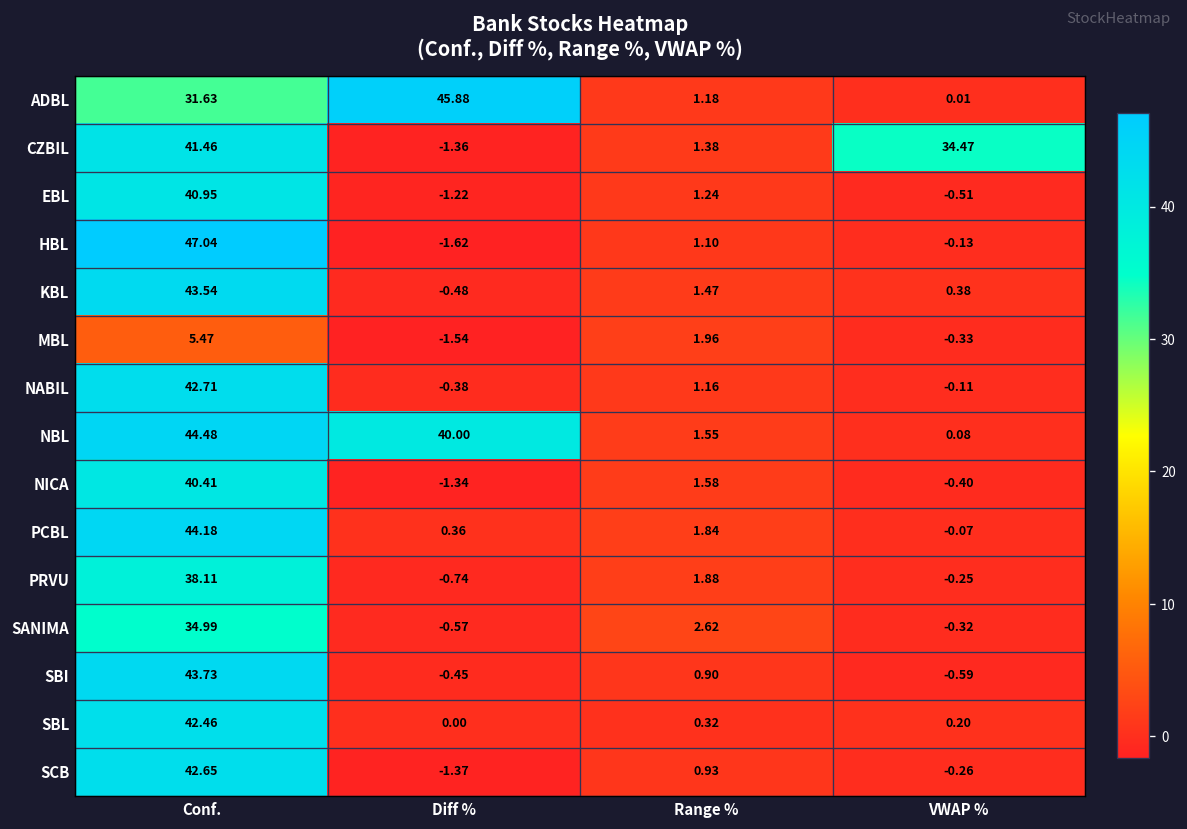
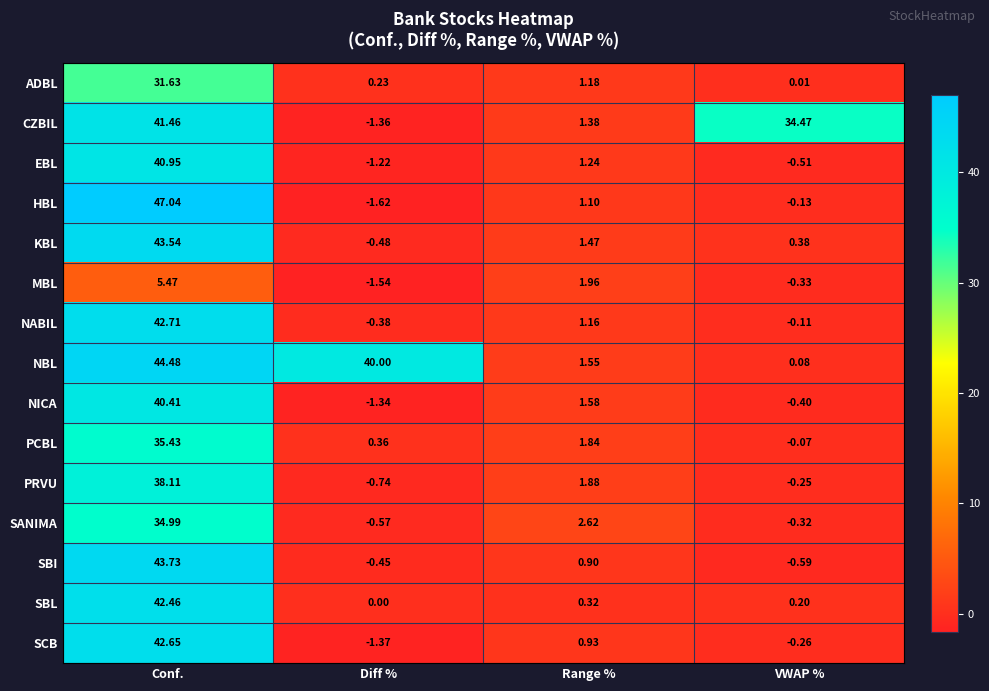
ADBL, Diff %: 45.88 -> 0.23
PCBL, Conf.: 44.18 -> 35.43
